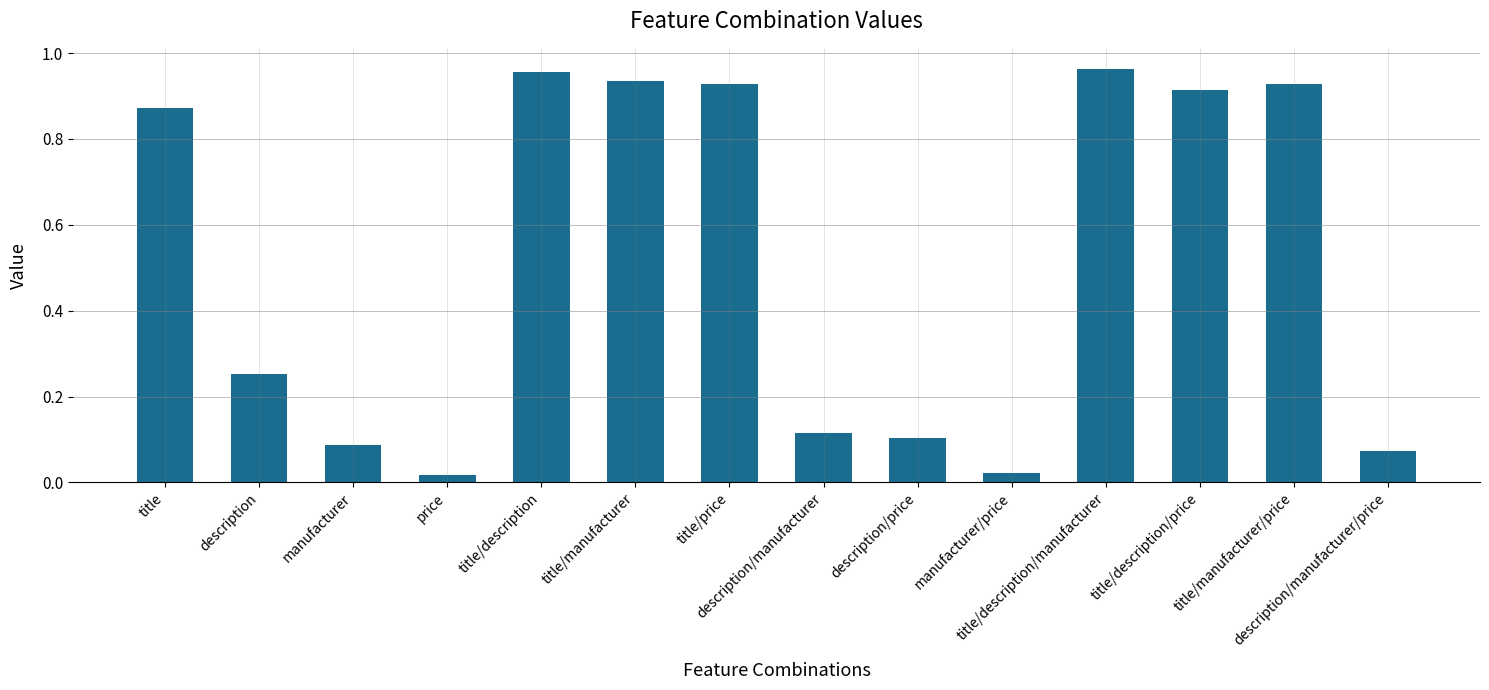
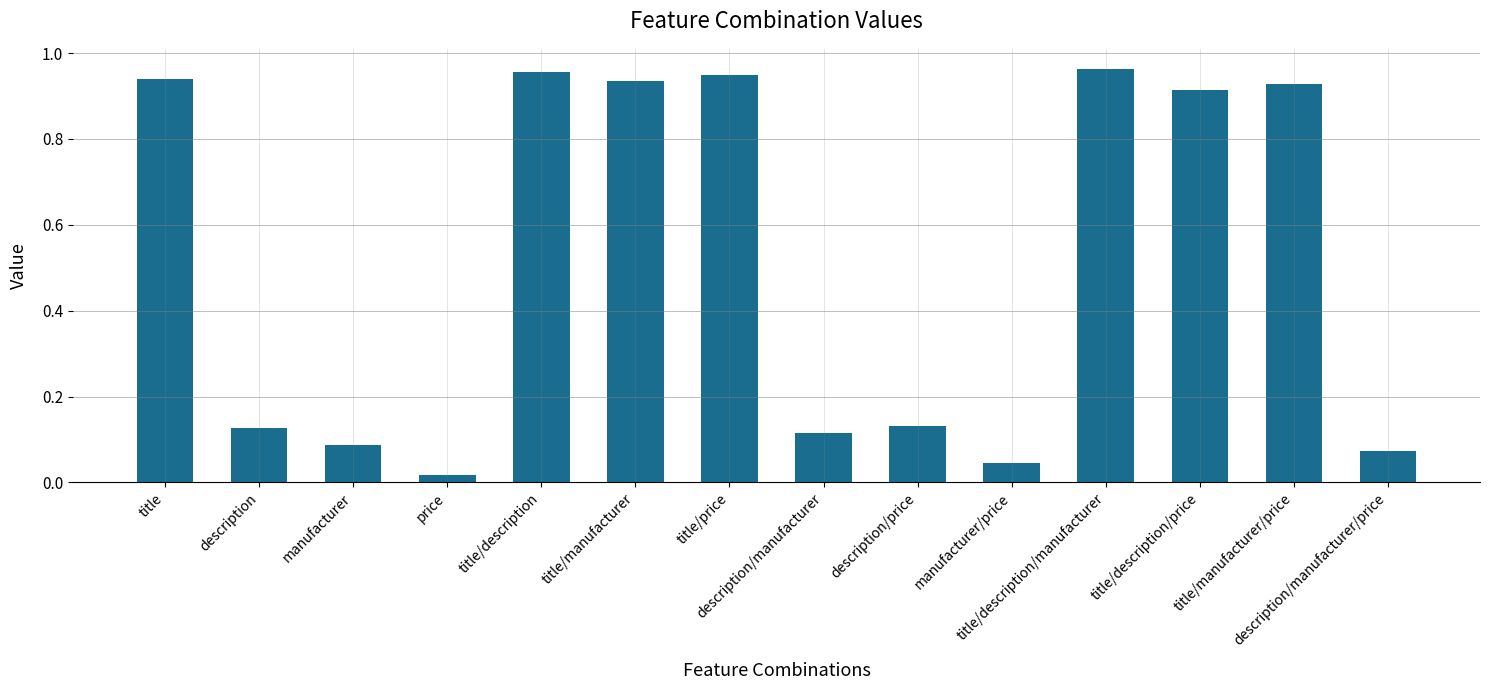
title: 0.87 -> 0.94
description: 0.25 -> 0.13
title/price: 0.93 -> 0.95
description/price: 0.10 -> 0.13
manufacturer/price: 0.02 -> 0.04
